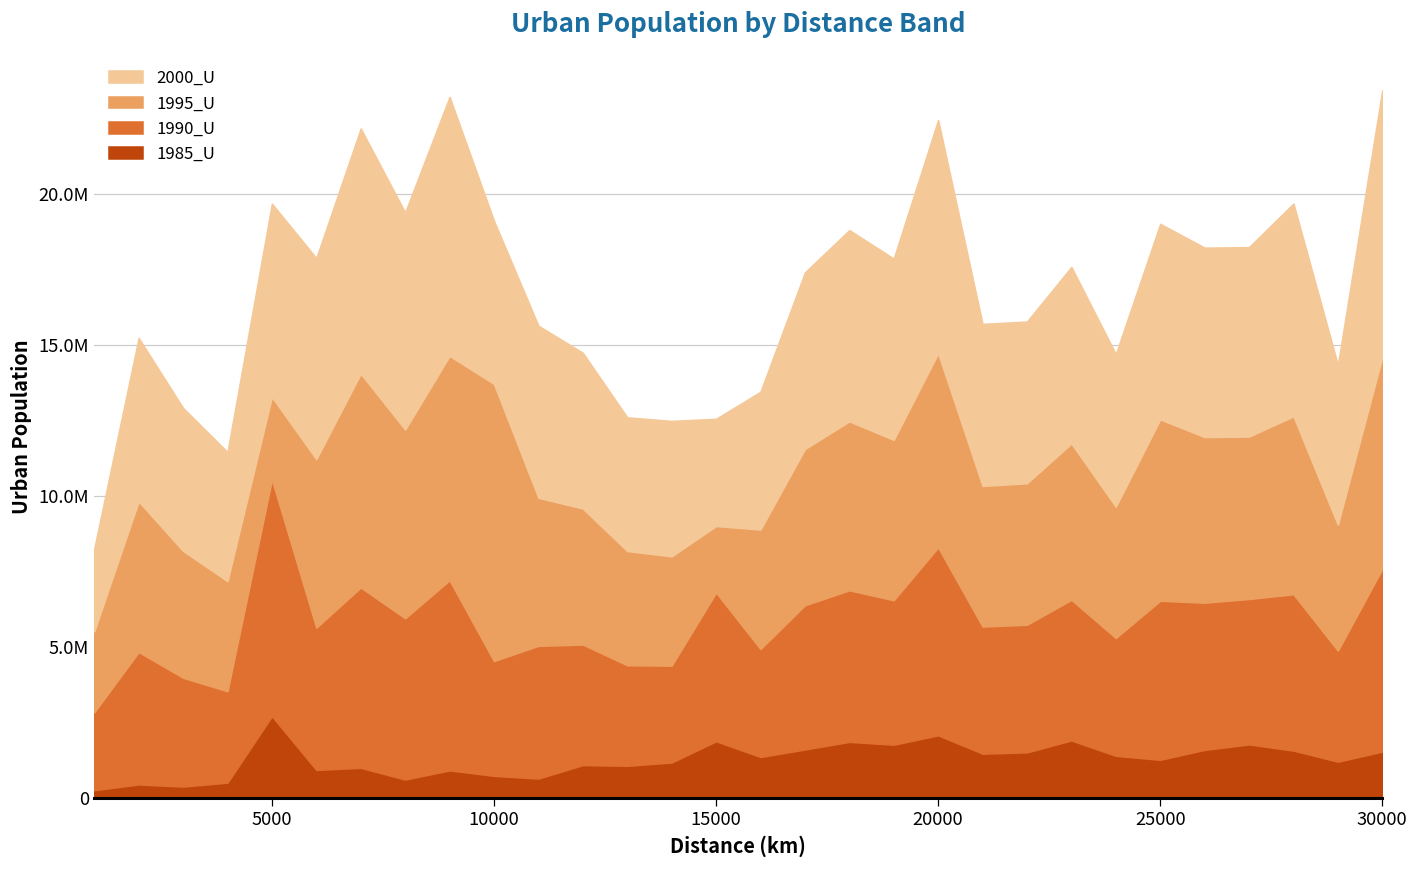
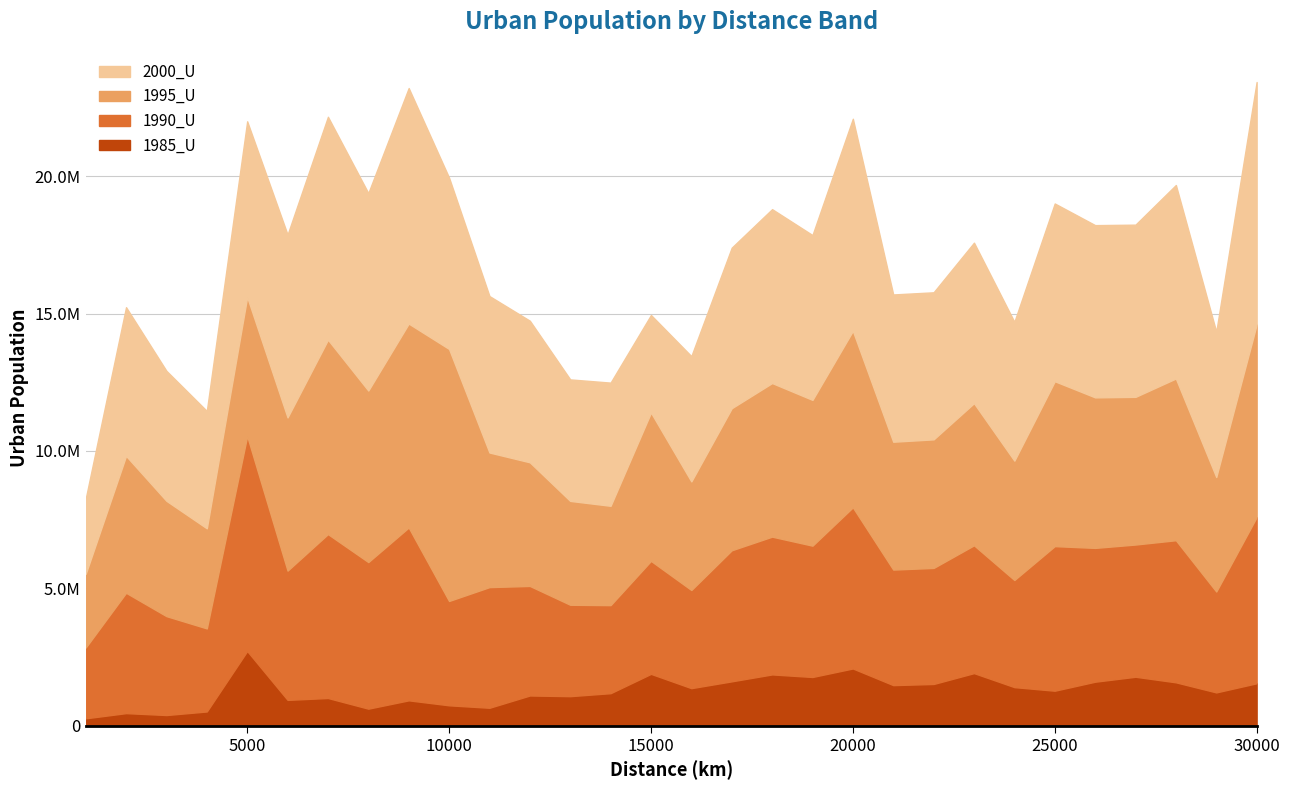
1995_U, 5000: 2700000 -> 5100000
2000_U, 10000: 5400000 -> 6200000
1990_U, 15000: 4900000 -> 4100000
1995_U, 15000: 2200000 -> 5400000
1990_U, 20000: 6200000 -> 5900000
